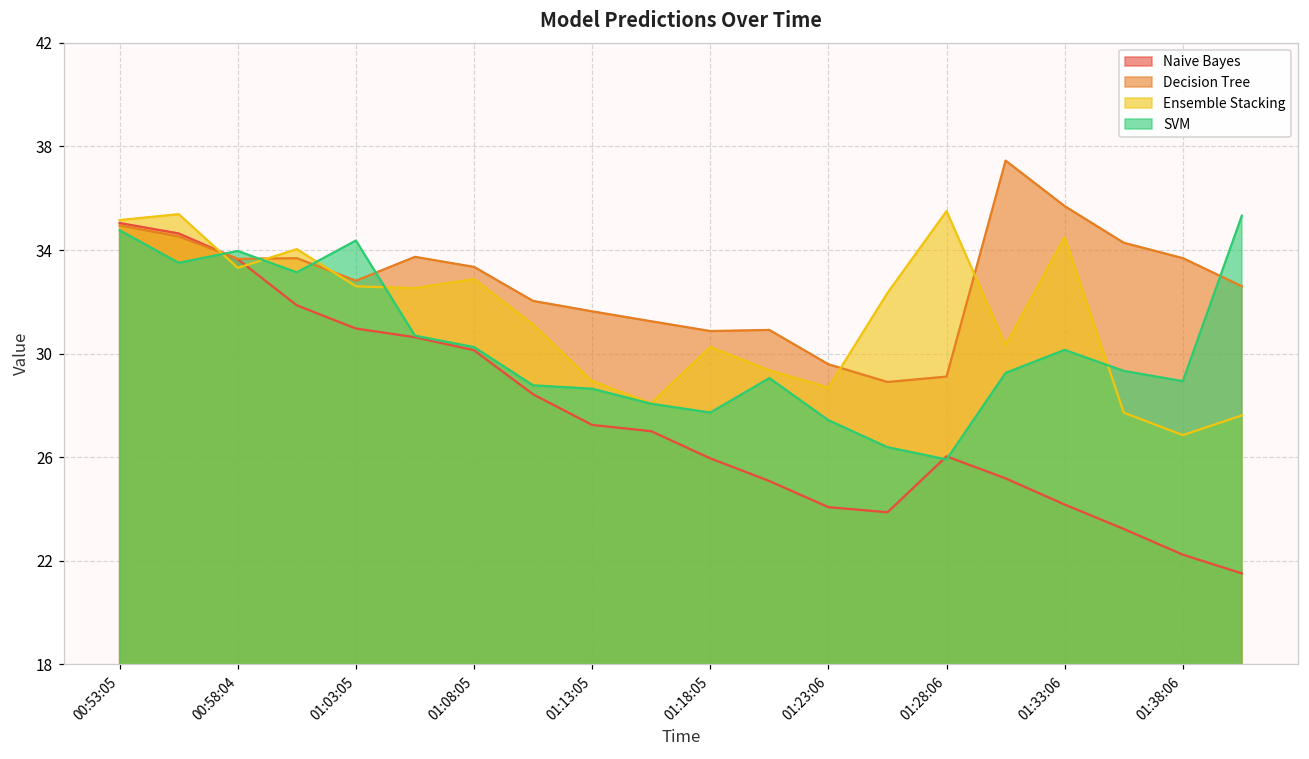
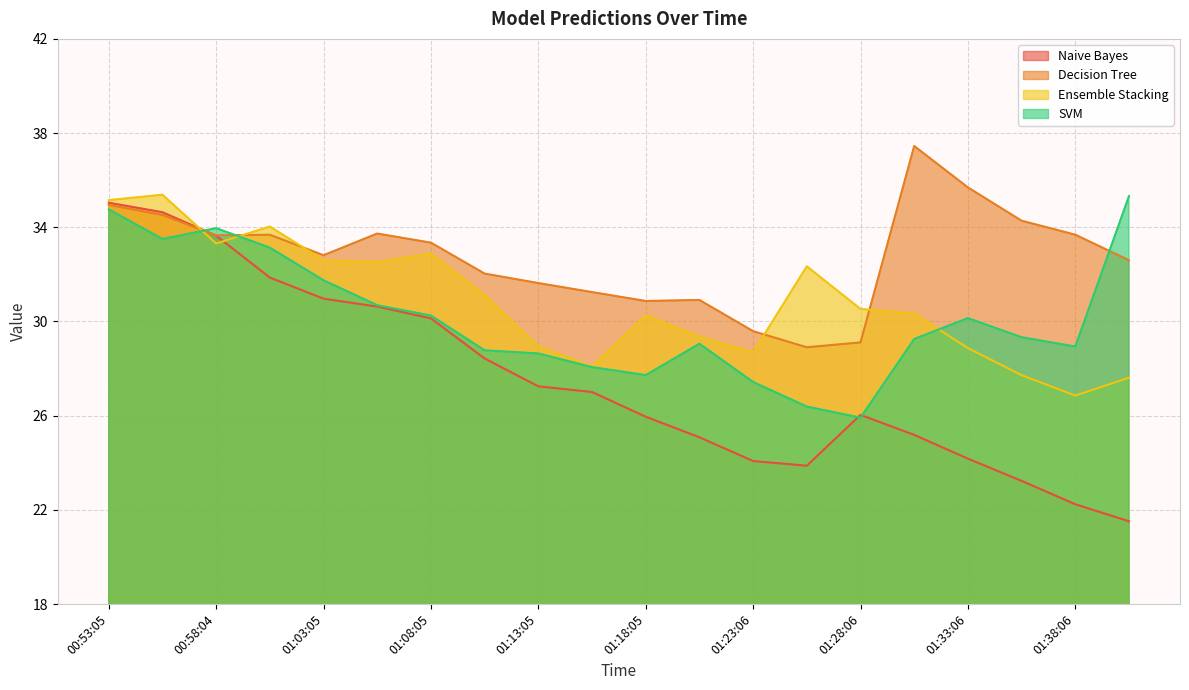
SVM, 01:03:05: 34.4 -> 31.7
Ensemble Stacking, 01:28:06: 35.5 -> 30.5
Ensemble Stacking, 01:33:06: 34.5 -> 28.9
